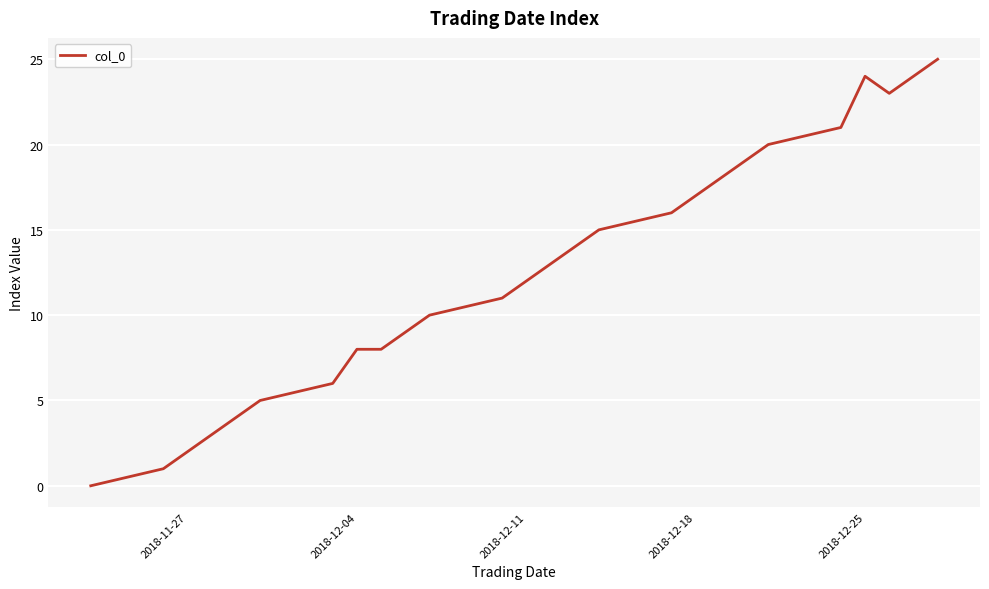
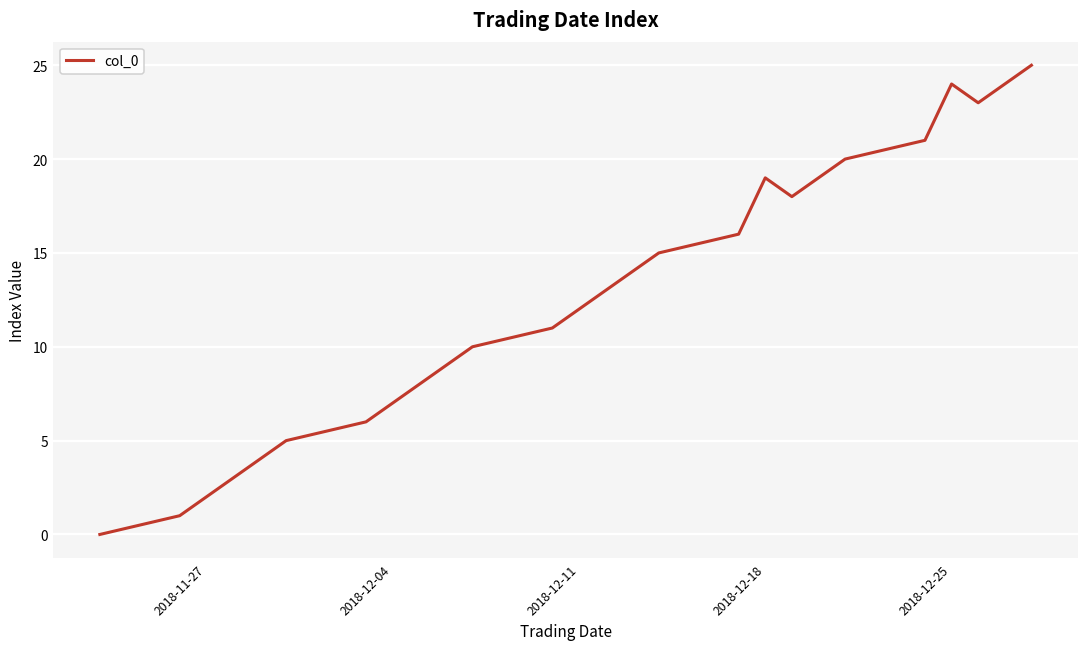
2018-12-04: 8 -> 7
2018-12-18: 17 -> 19
